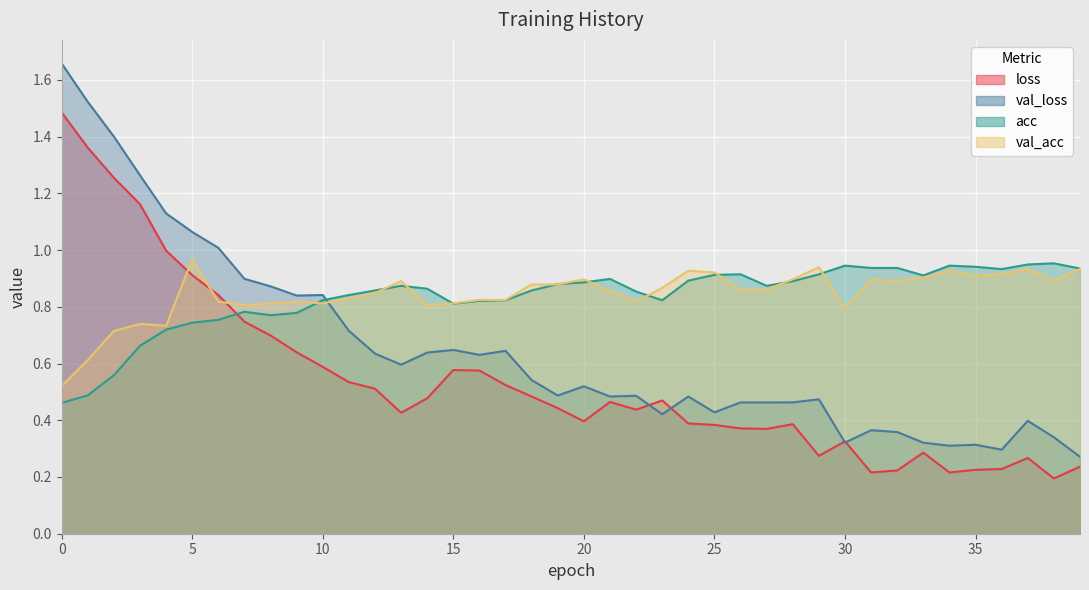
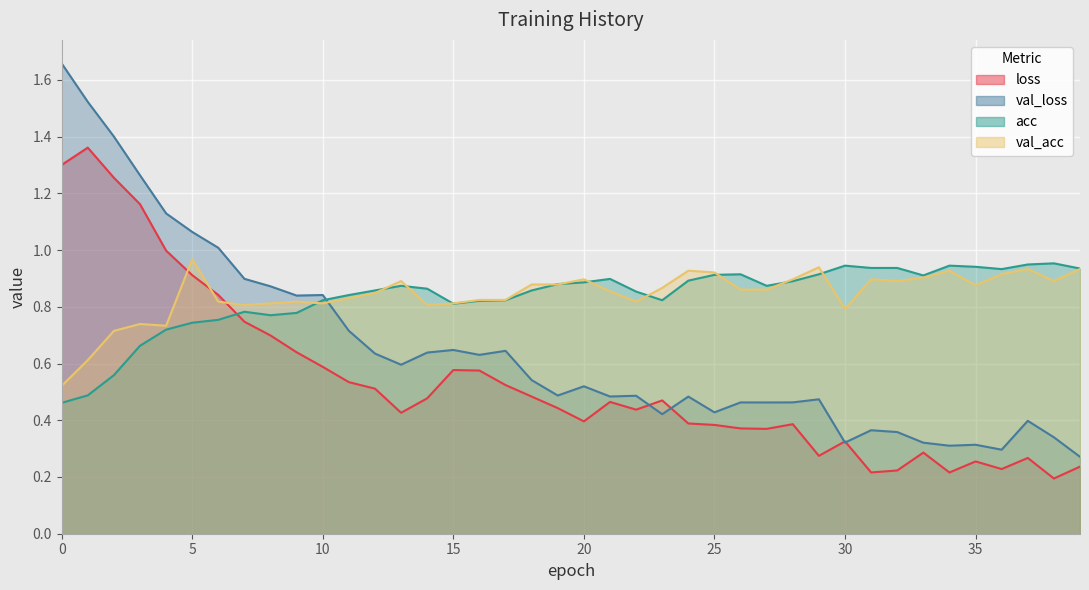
loss, 0: 1.49 -> 1.30
loss, 35: 0.23 -> 0.25
val_acc, 35: 0.91 -> 0.88
